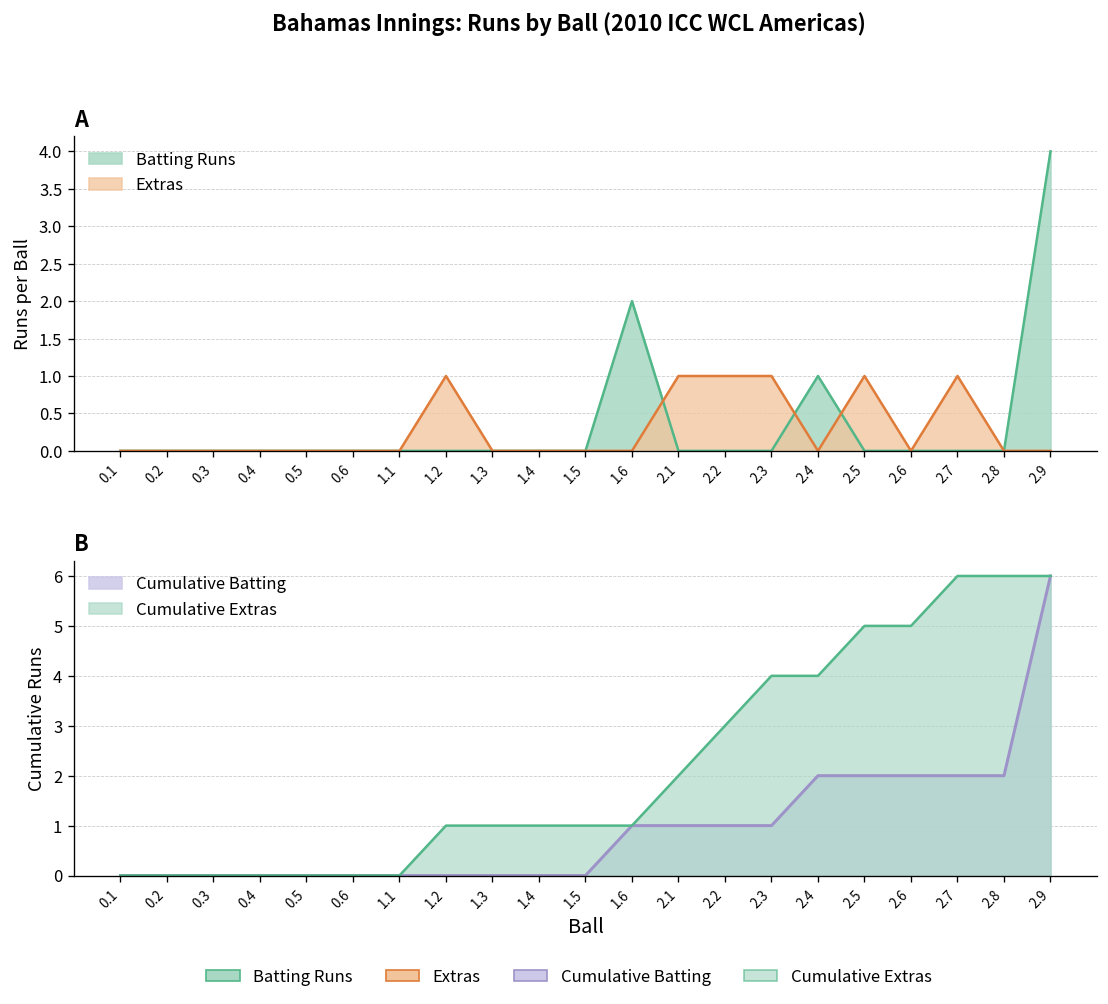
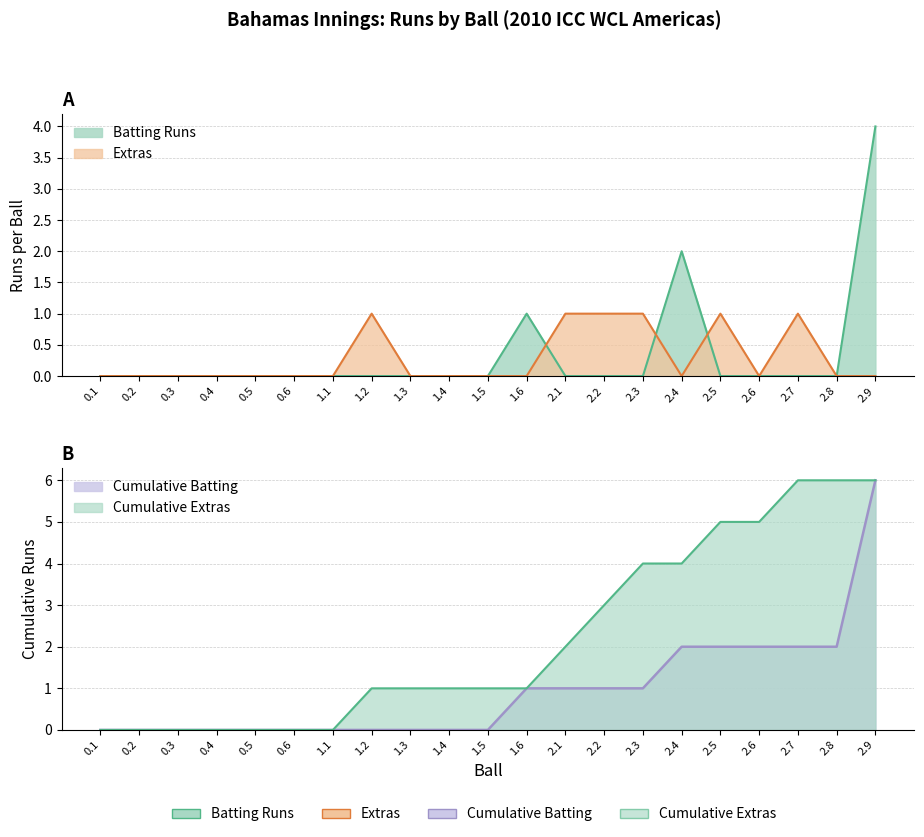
A, Batting Runs, 1.6: 2 -> 1
A, Batting Runs, 2.4: 1 -> 2
